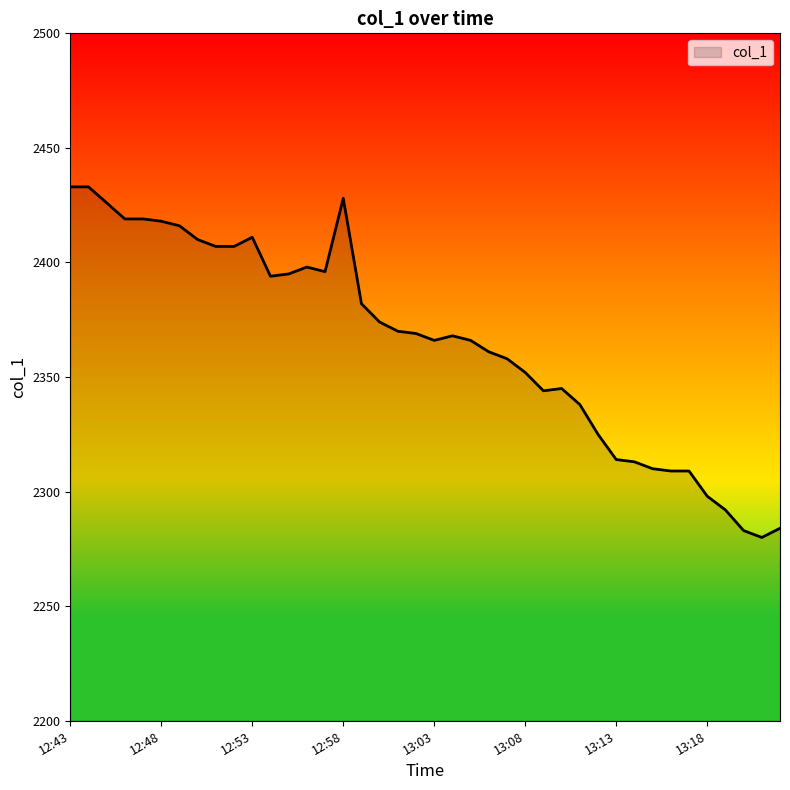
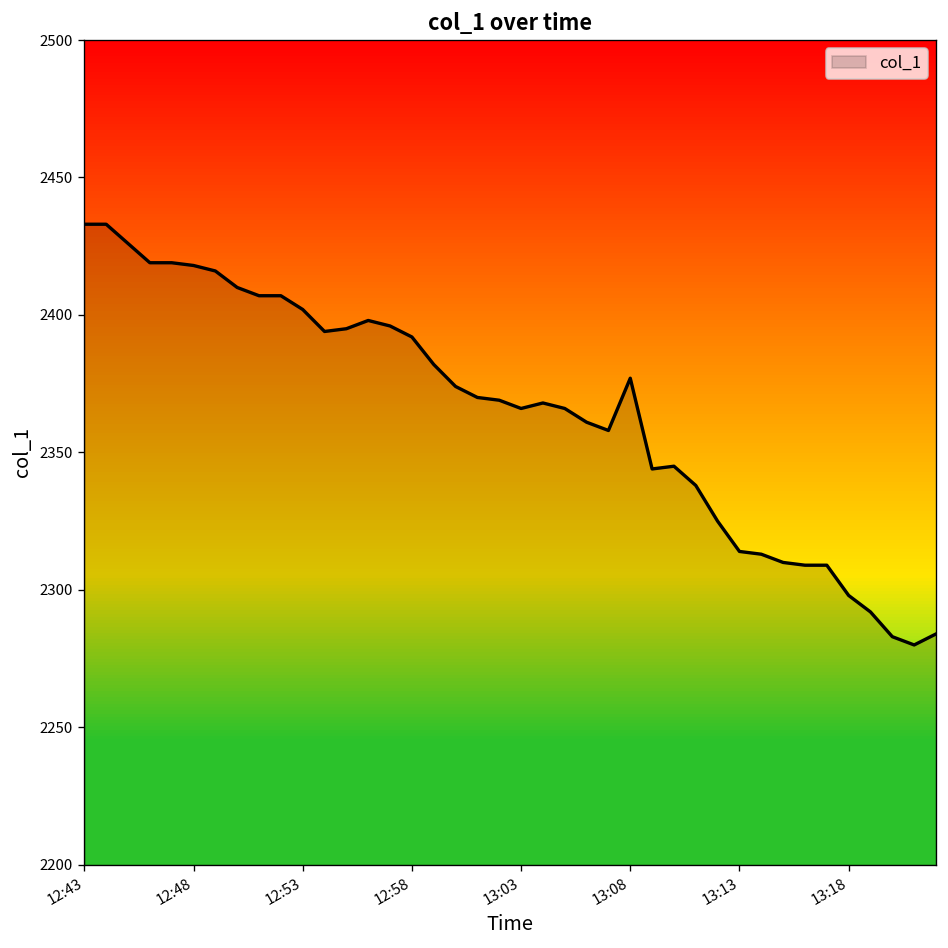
12:53: 2411 -> 2402
12:58: 2428 -> 2392
13:08: 2352 -> 2377
